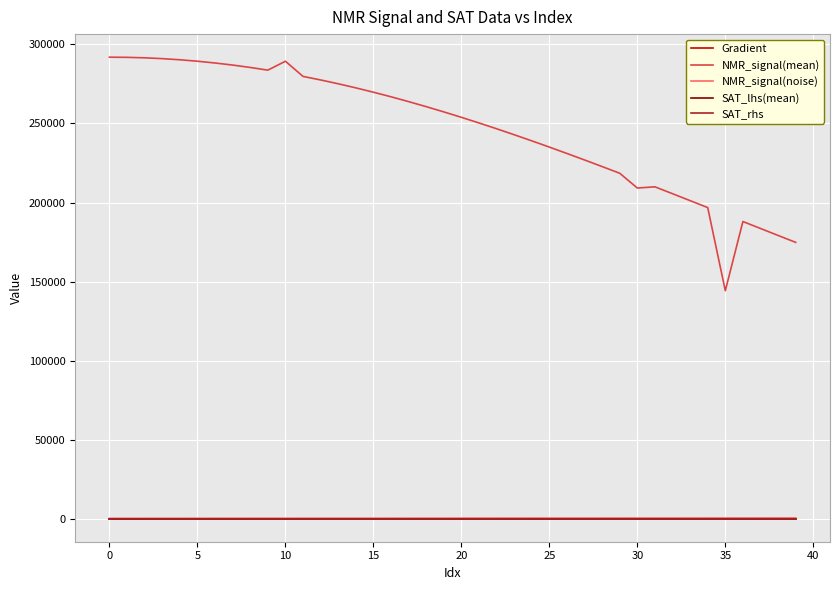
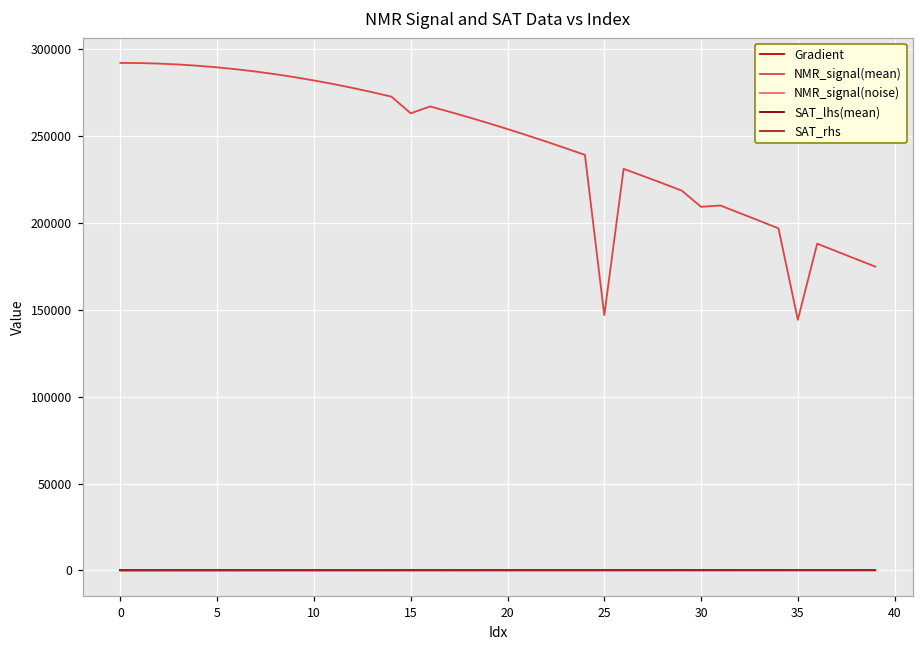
NMR_signal(mean), 10: 289000 -> 282000
NMR_signal(mean), 15: 270000 -> 263000
NMR_signal(mean), 25: 235000 -> 147000
